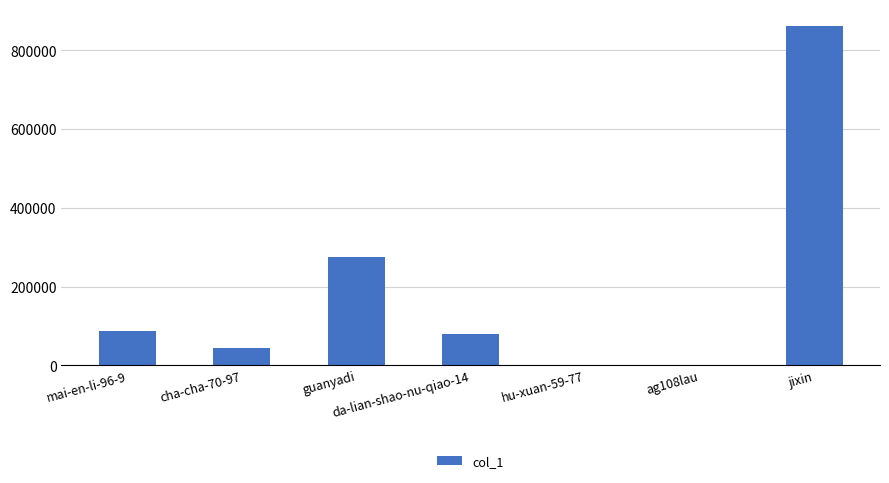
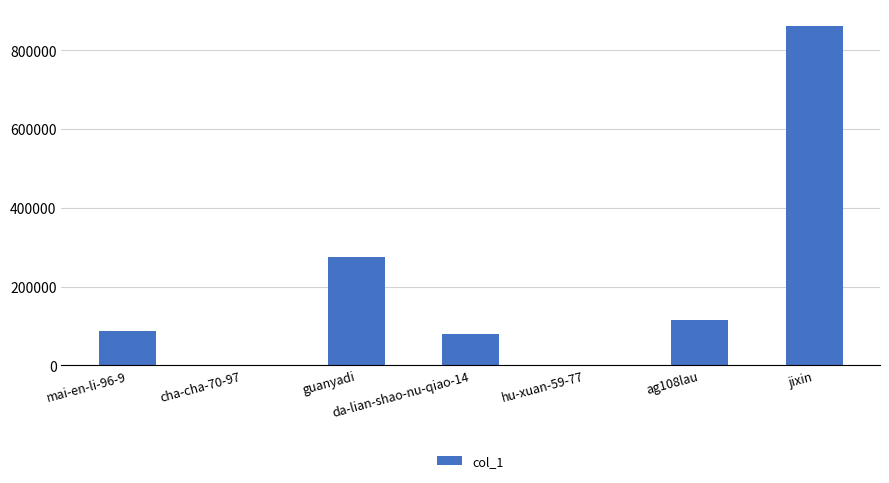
cha-cha-70-97: 40000 -> 0
ag108lau: 0 -> 110000
